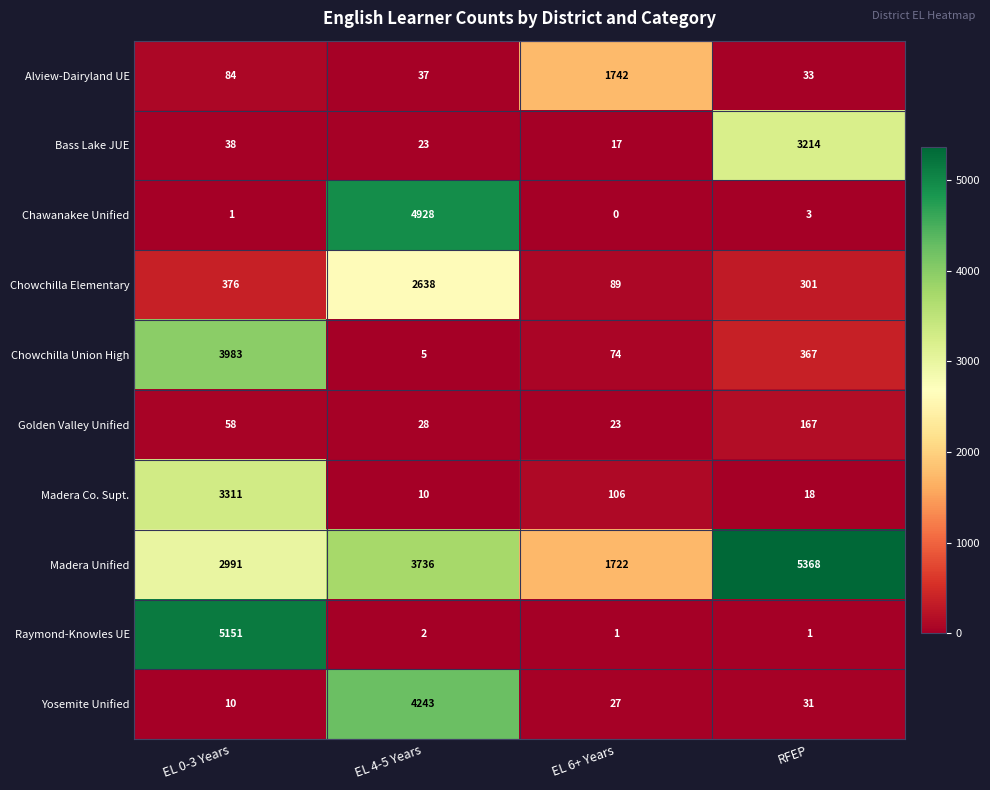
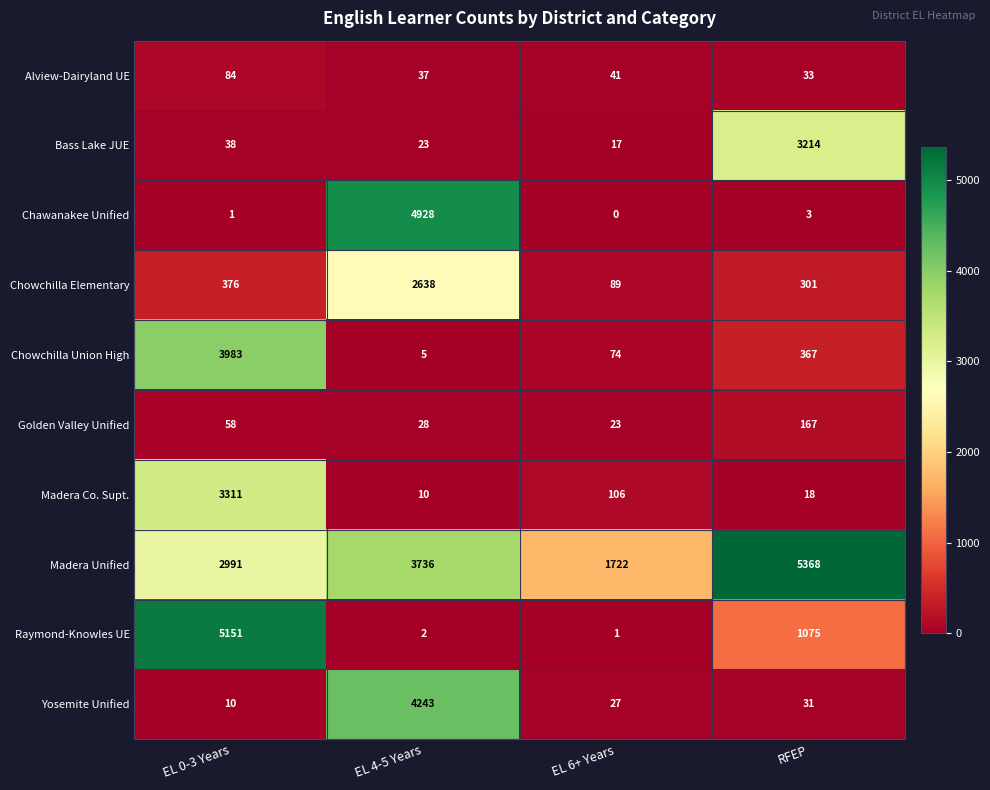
Alview-Dairyland UE, EL 6+ Years: 1742 -> 41
Raymond-Knowles UE, RFEP: 1 -> 1075
